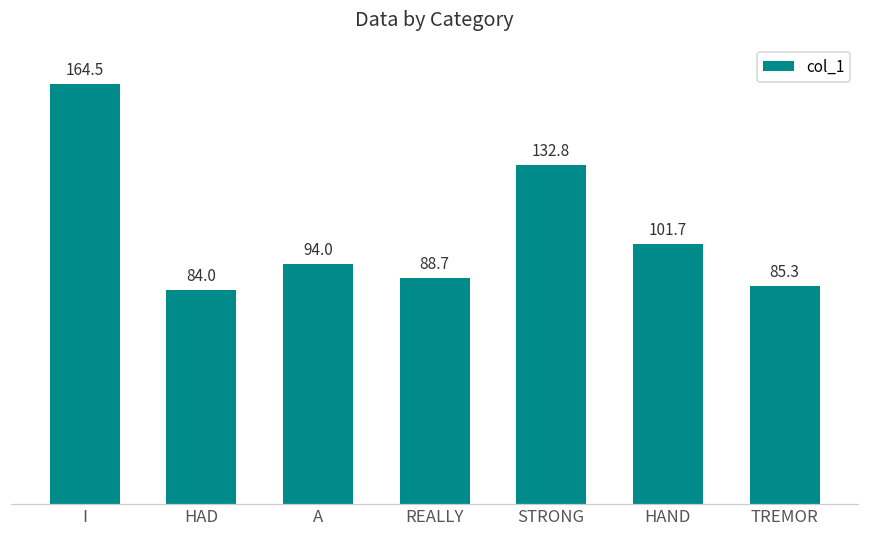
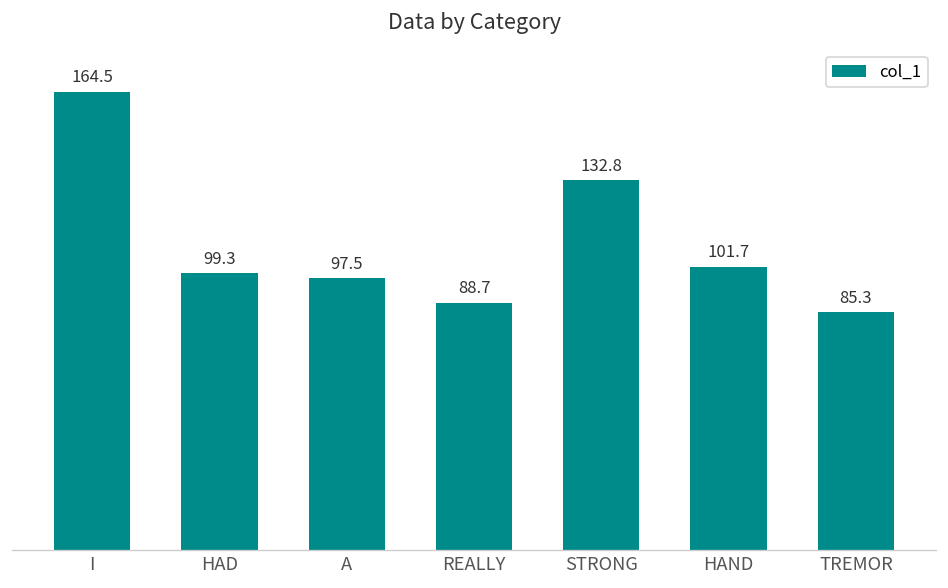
HAD: 84.0 -> 99.3
A: 94.0 -> 97.5
